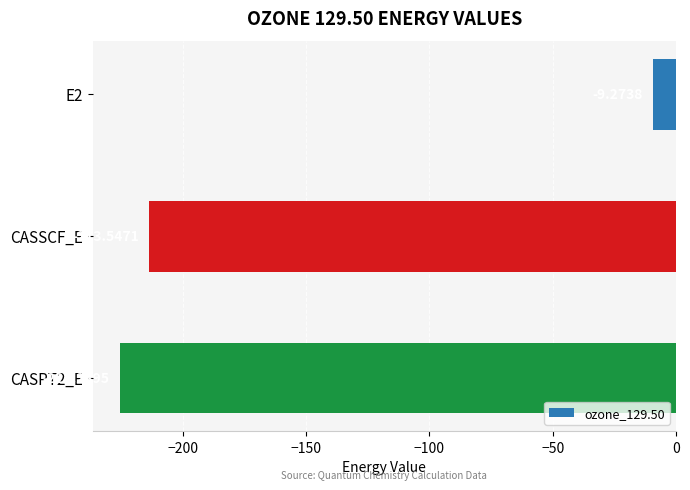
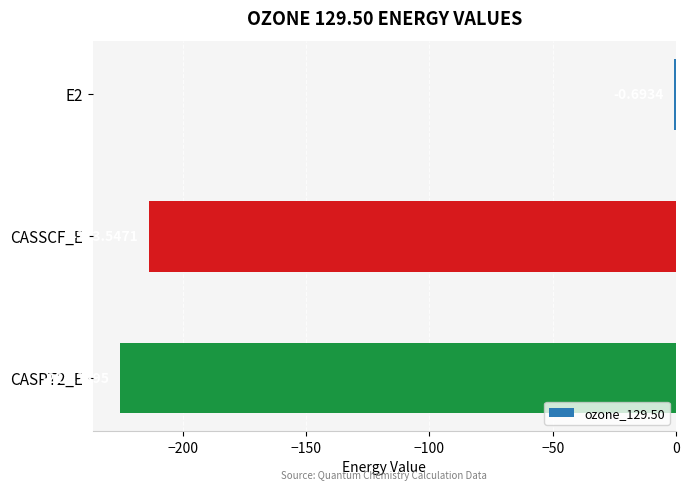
E2: -9 -> -1
